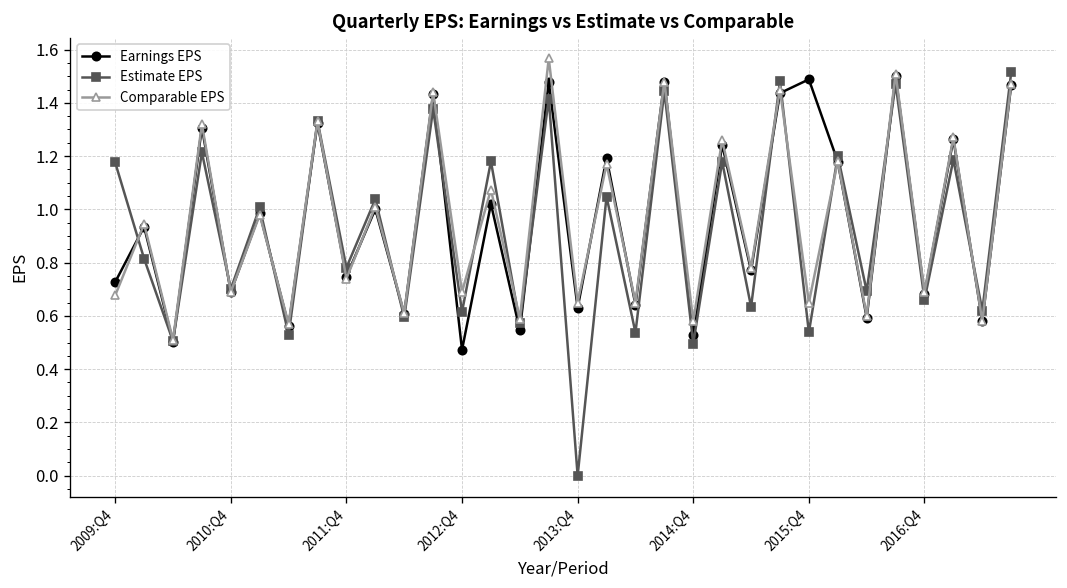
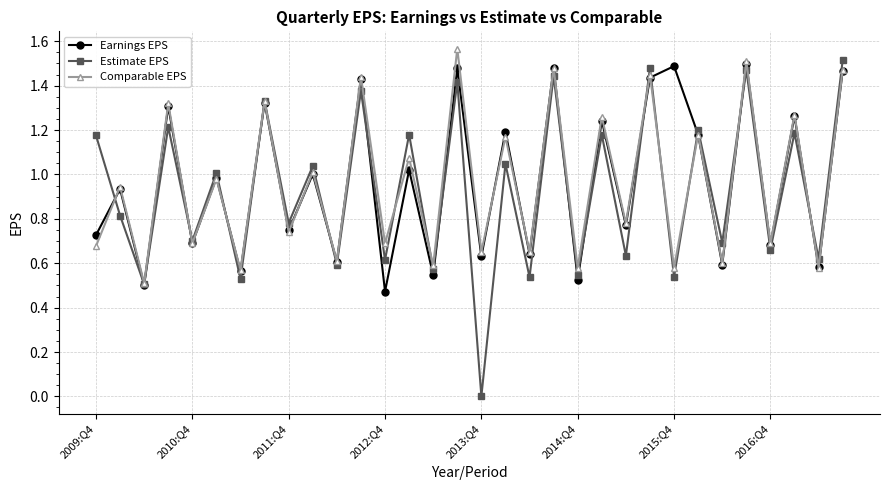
Estimate EPS, 2014:Q4: 0.50 -> 0.55
Comparable EPS, 2015:Q4: 0.65 -> 0.58
